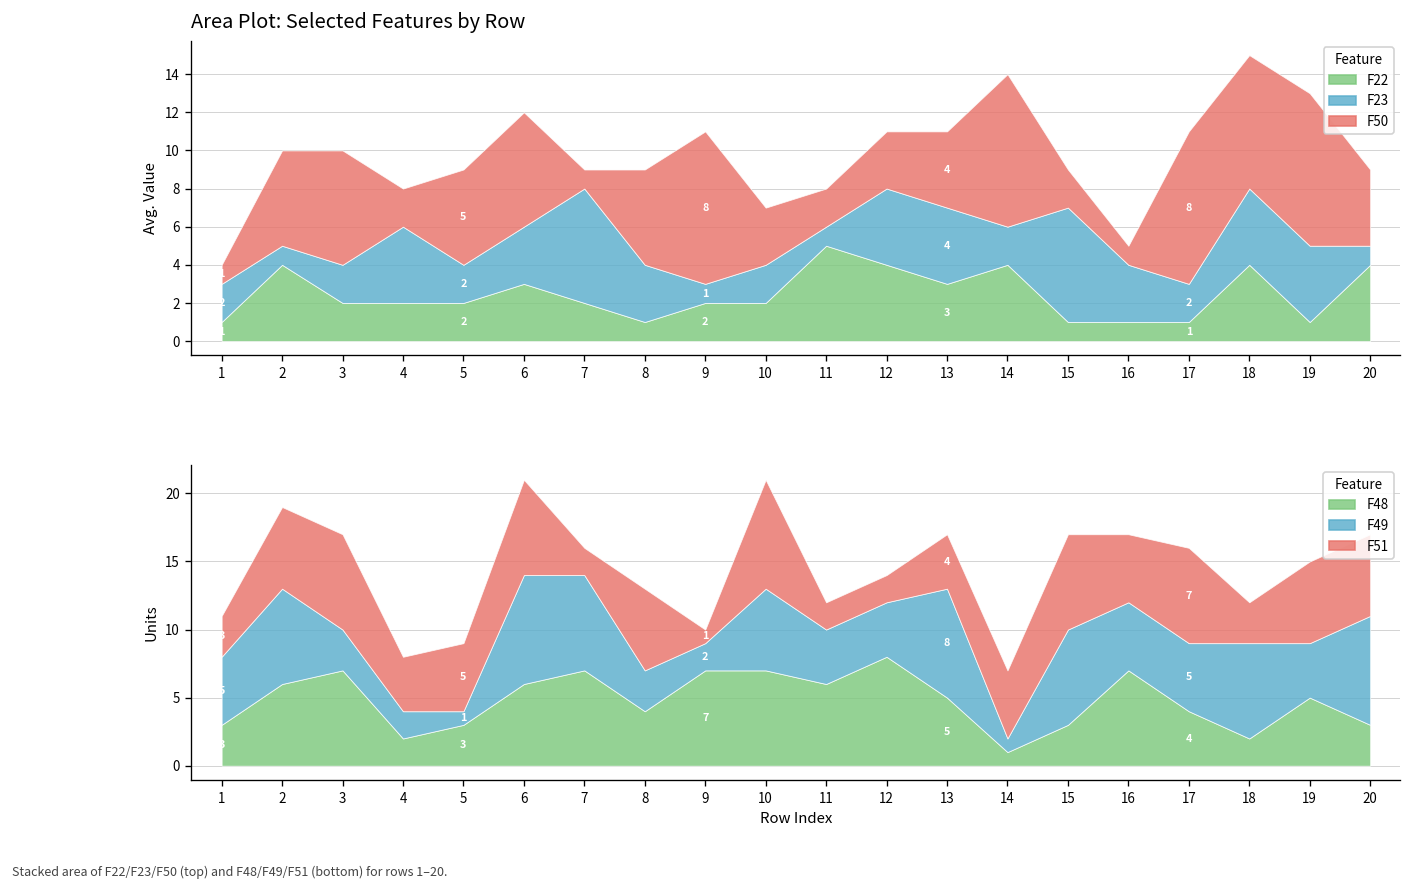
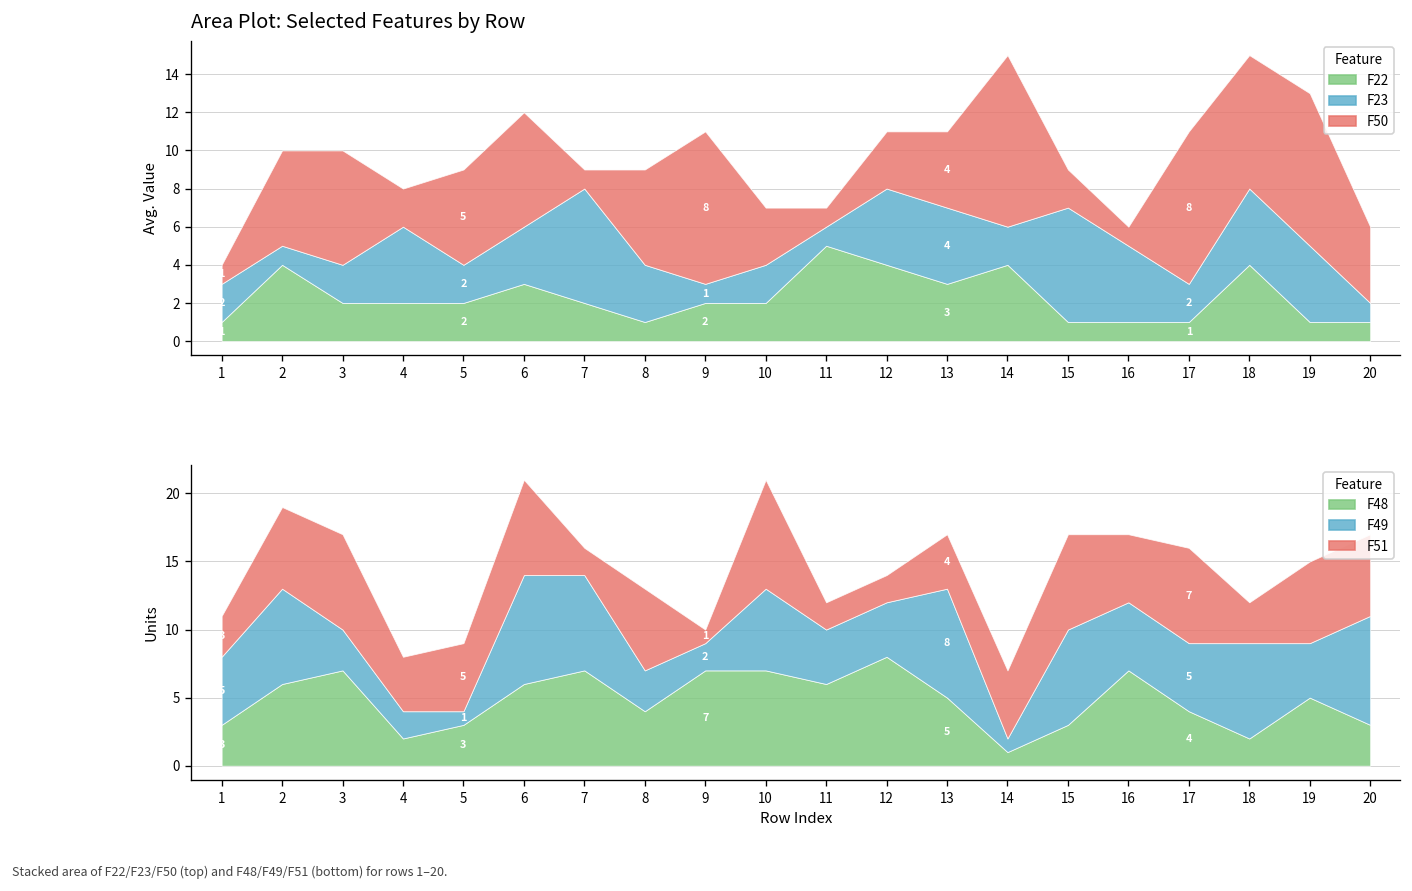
Area Plot: Selected Features by Row, F50, 11: 2 -> 1
Area Plot: Selected Features by Row, F50, 14: 8 -> 9
Area Plot: Selected Features by Row, F23, 16: 3 -> 4
Area Plot: Selected Features by Row, F22, 20: 4 -> 1
